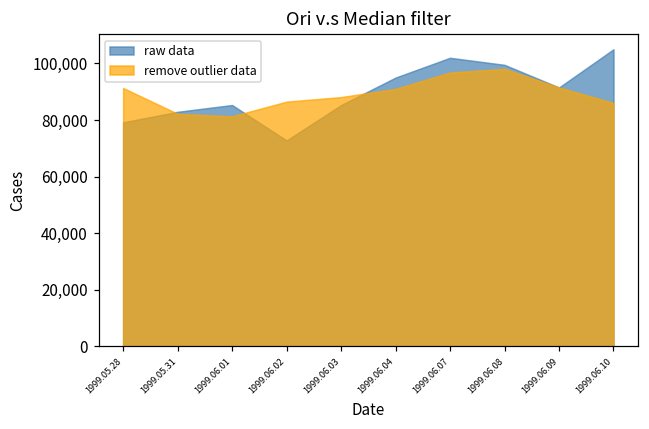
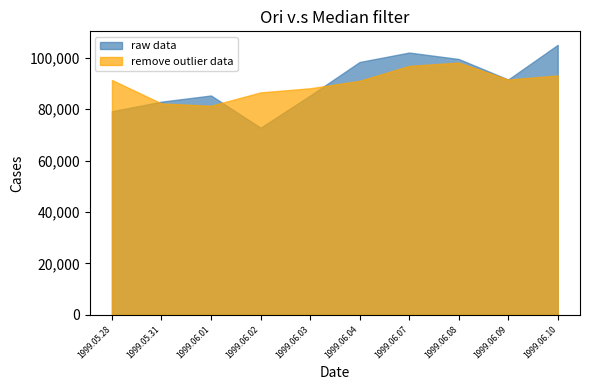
raw data, 1999.06.04: 95,000 -> 98,000
remove outlier data, 1999.06.10: 86,000 -> 93,000
